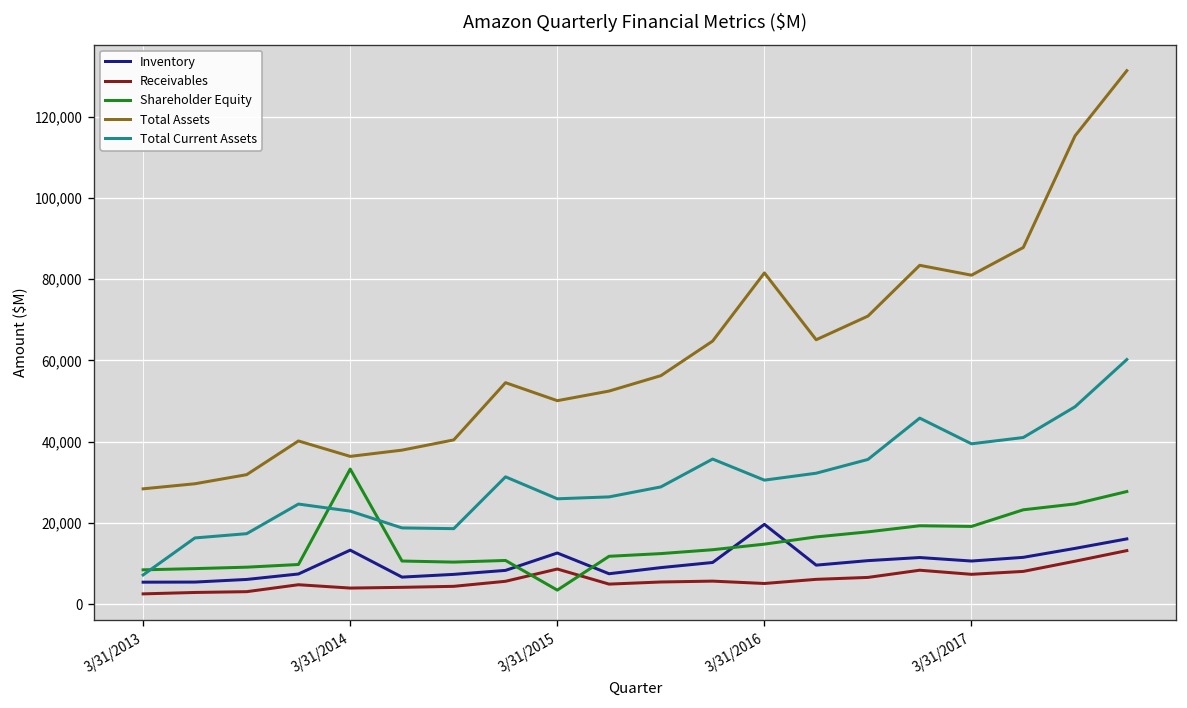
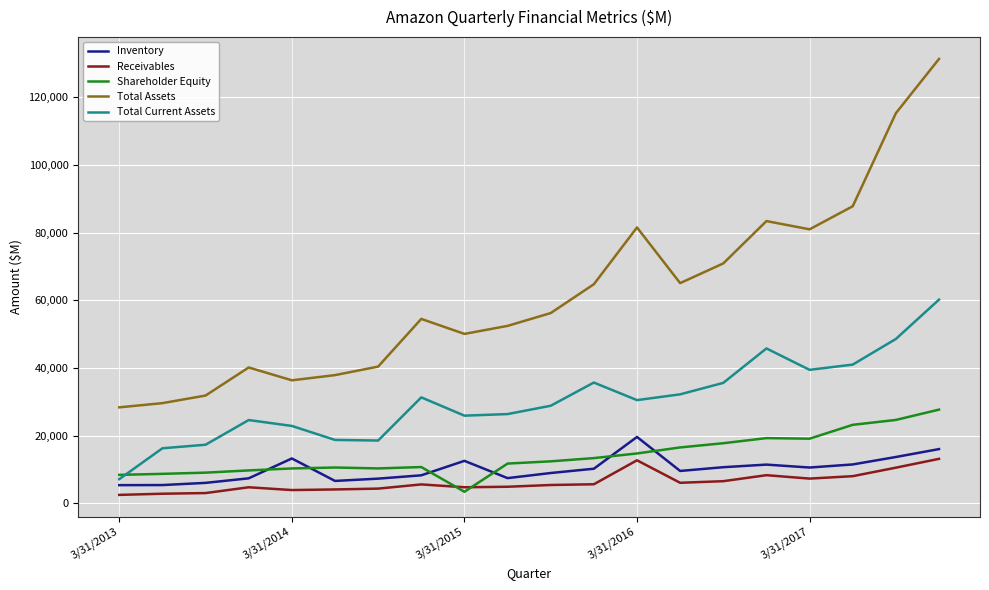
Shareholder Equity, 3/31/2014: 33,000 -> 10,000
Receivables, 3/31/2015: 9,000 -> 5,000
Receivables, 3/31/2016: 5,000 -> 13,000
